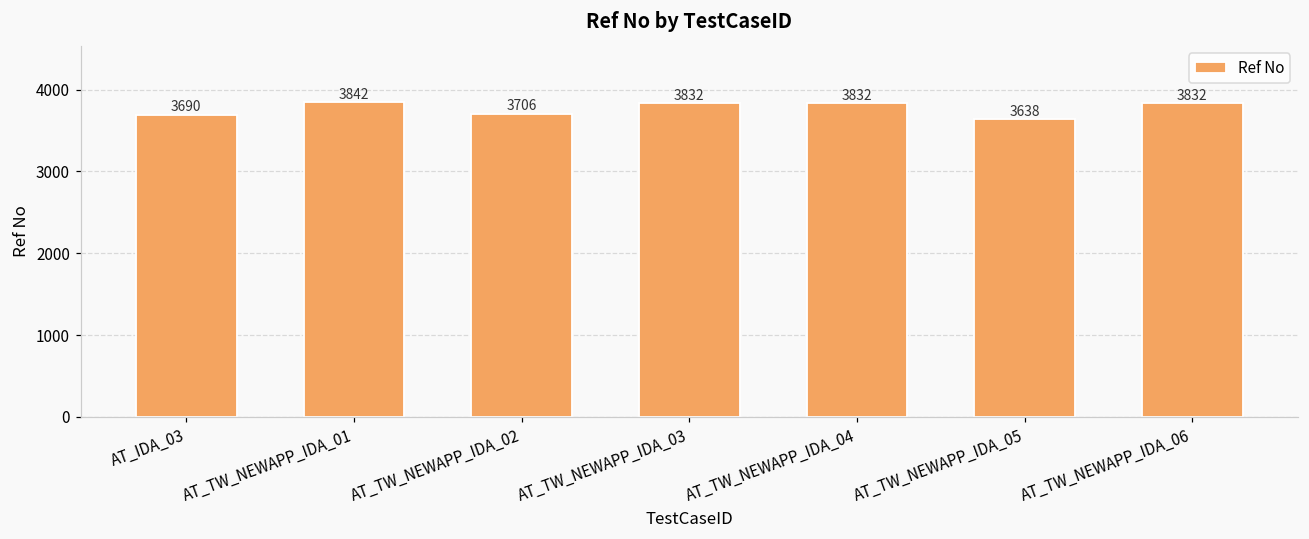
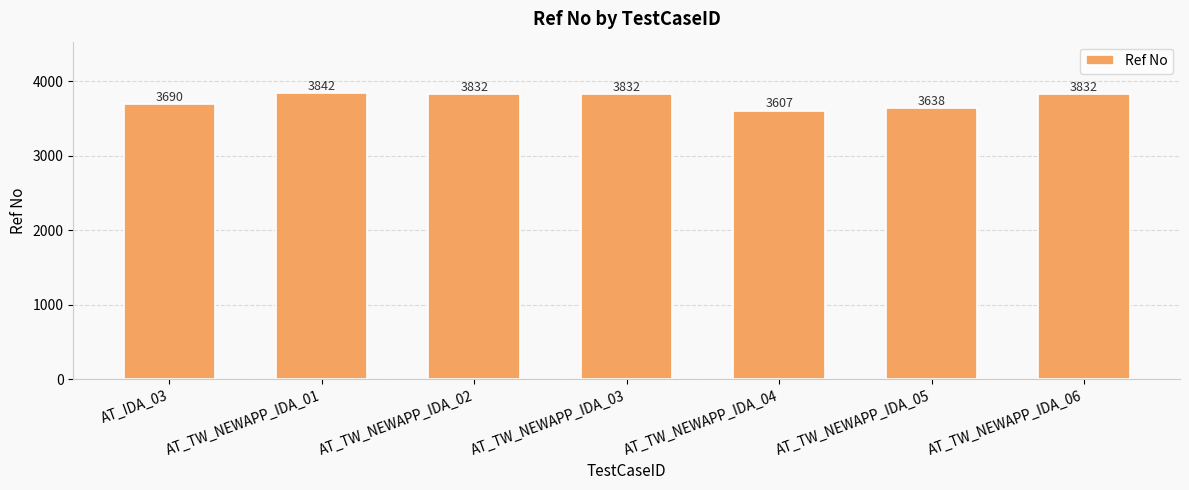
AT_TW_NEWAPP_IDA_02: 3706 -> 3832
AT_TW_NEWAPP_IDA_04: 3832 -> 3607
